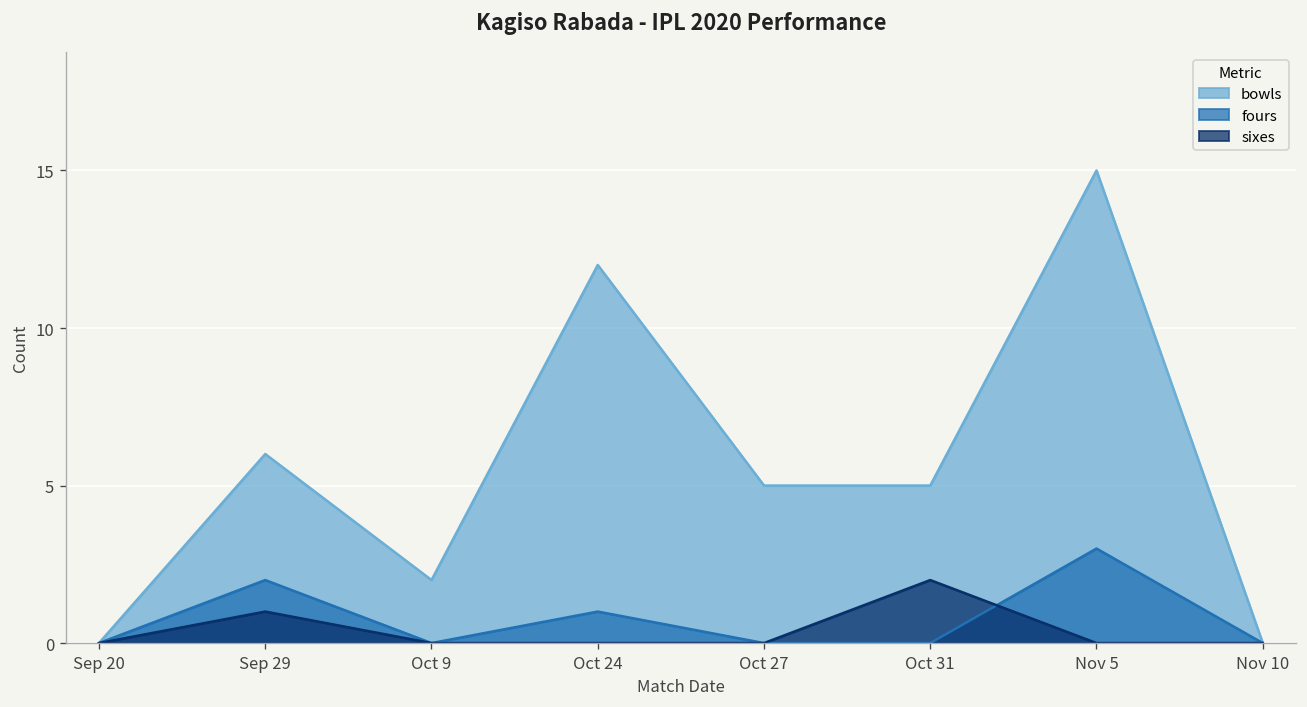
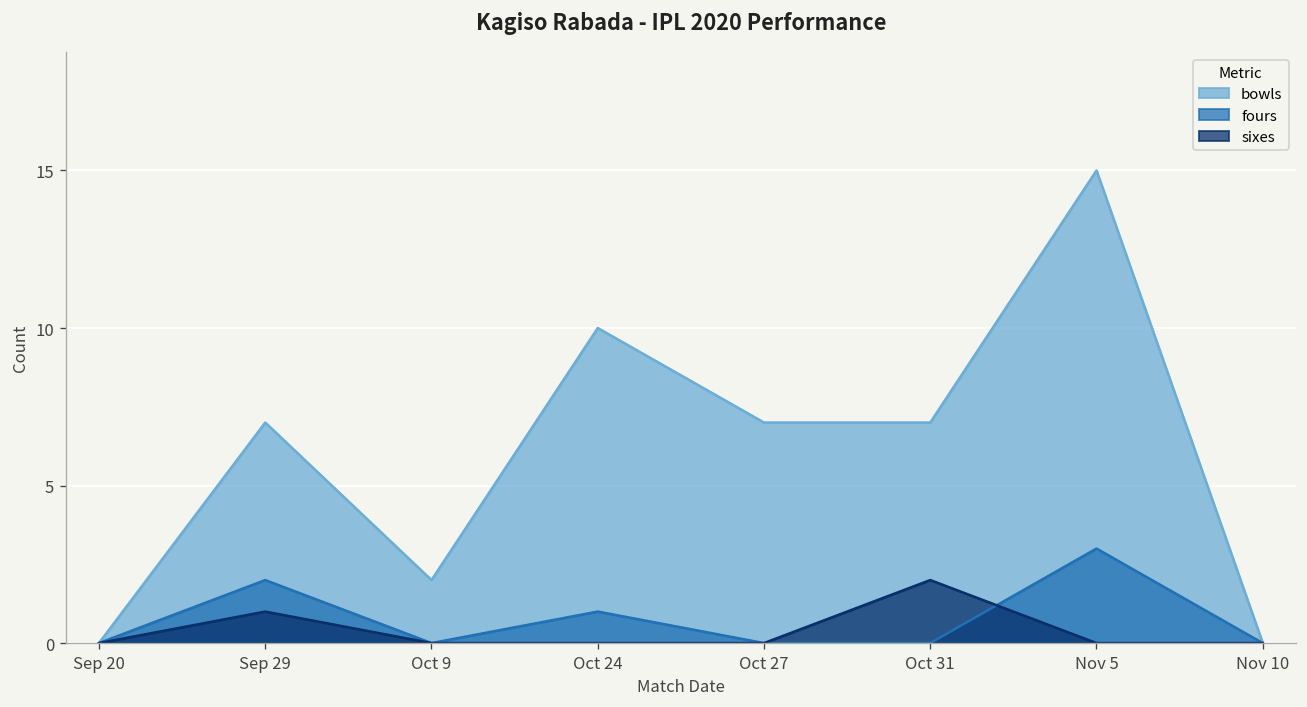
bowls, Sep 29: 6 -> 7
bowls, Oct 24: 12 -> 10
bowls, Oct 27: 5 -> 7
bowls, Oct 31: 5 -> 7
